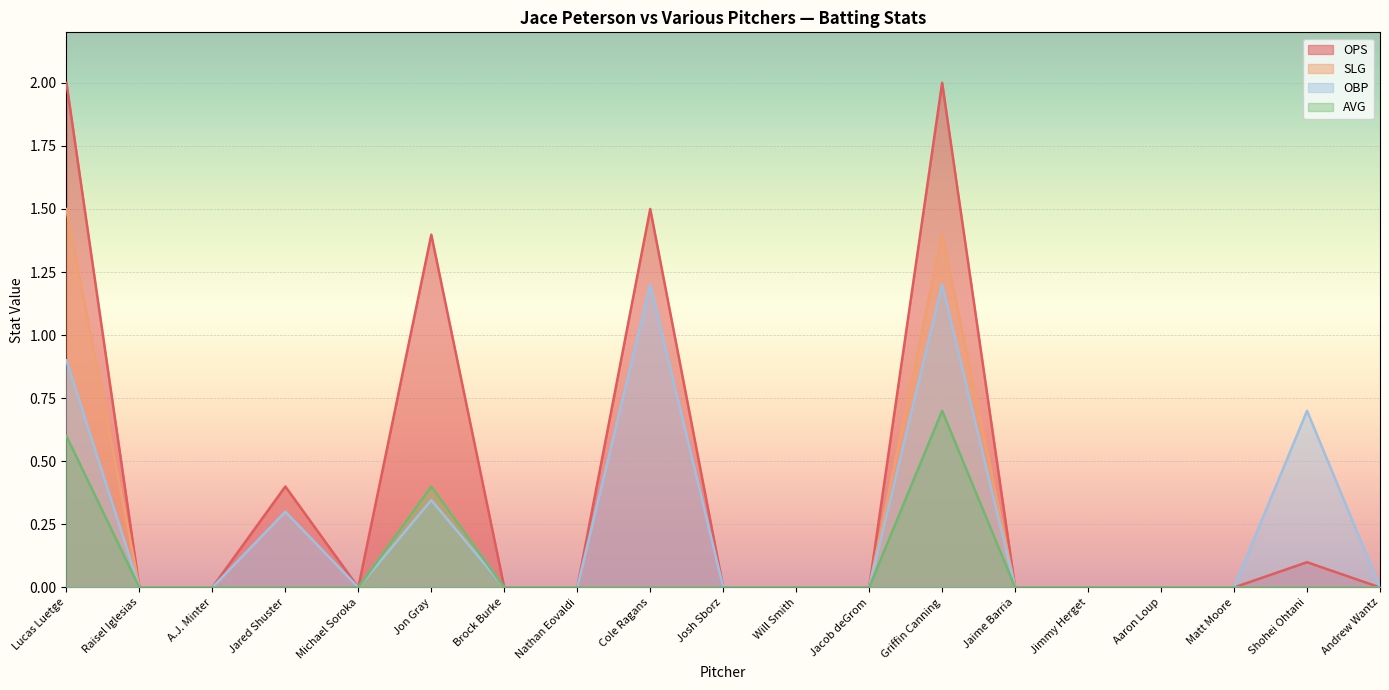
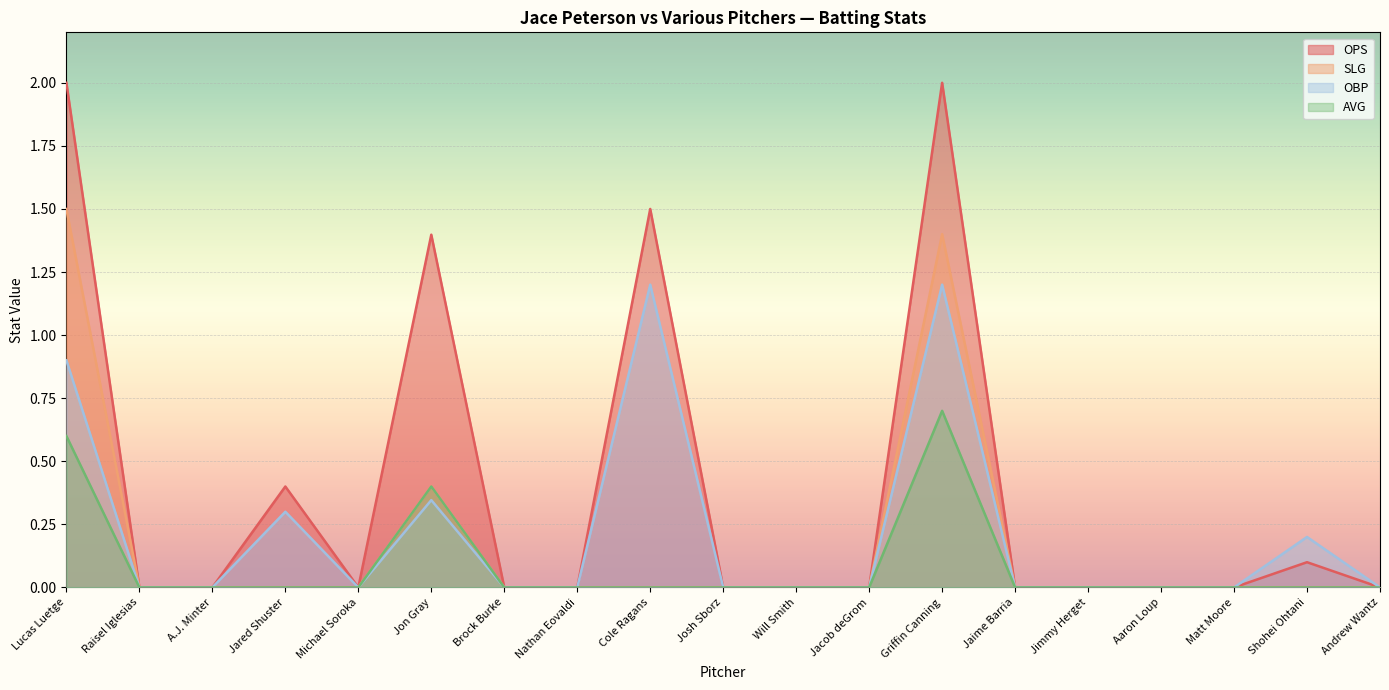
OBP, Shohei Ohtani: 0.7 -> 0.2
